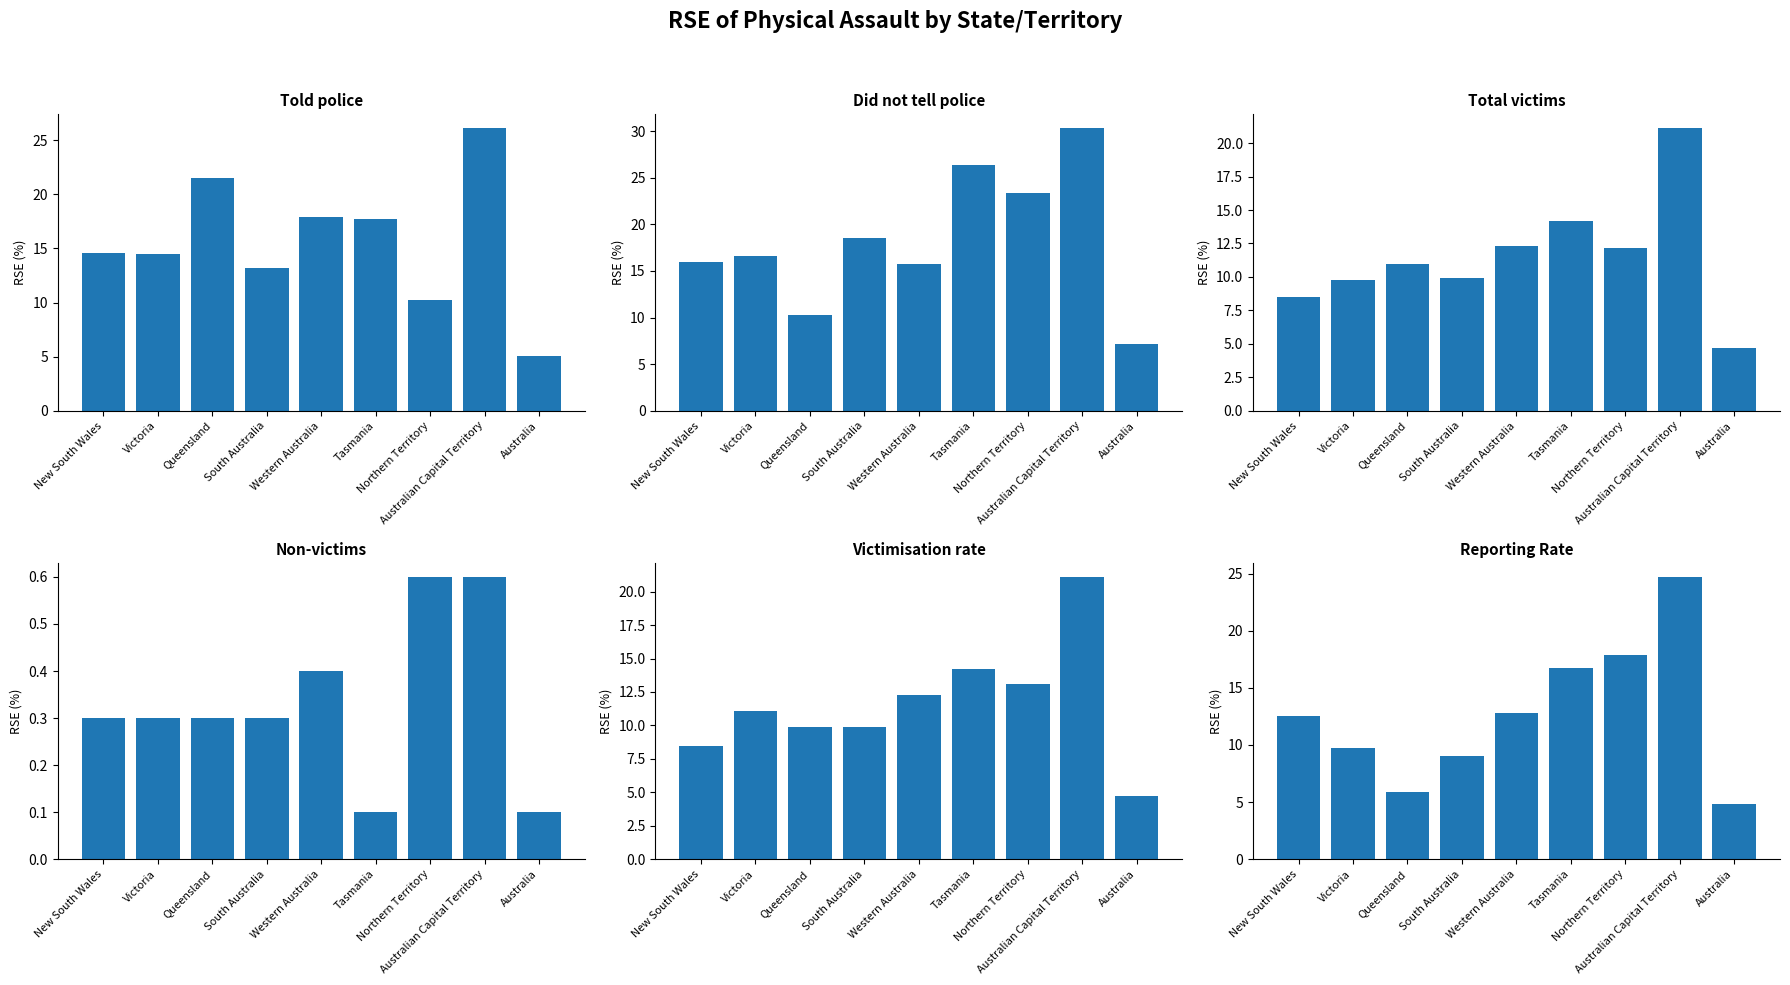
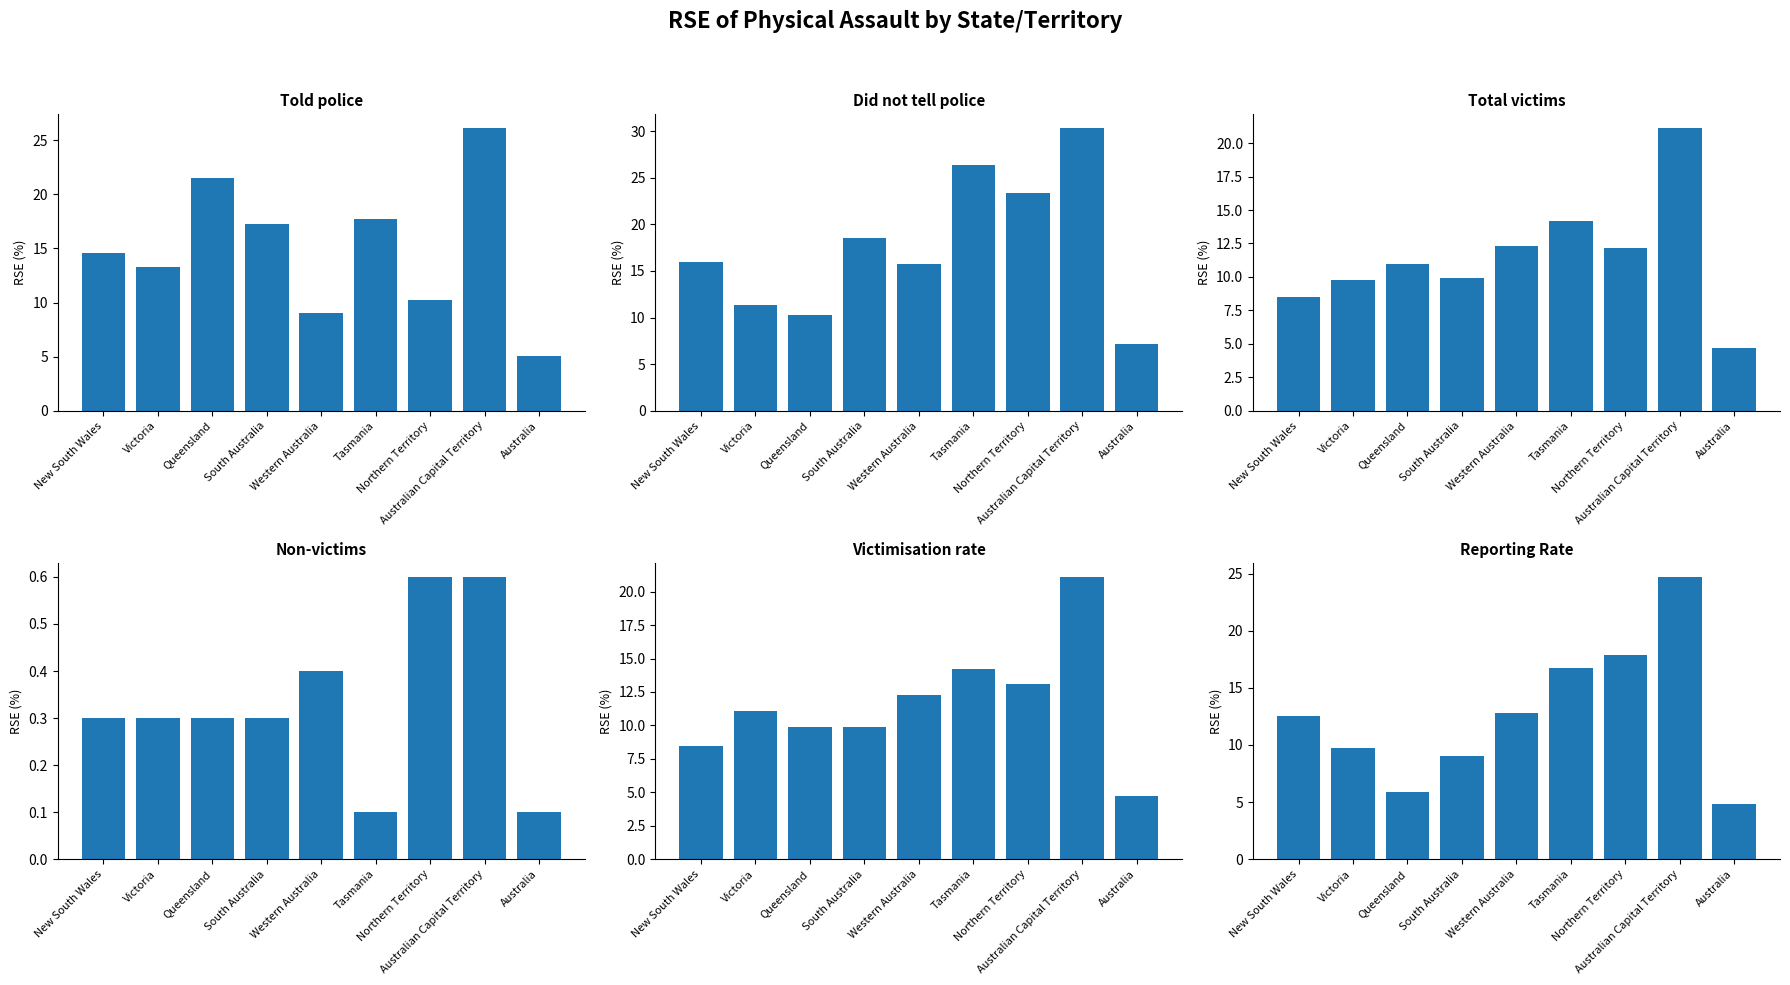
Told police, Victoria: 14.5 -> 13.3
Told police, South Australia: 13.2 -> 17.3
Told police, Western Australia: 17.9 -> 9.0
Did not tell police, Victoria: 17 -> 11
